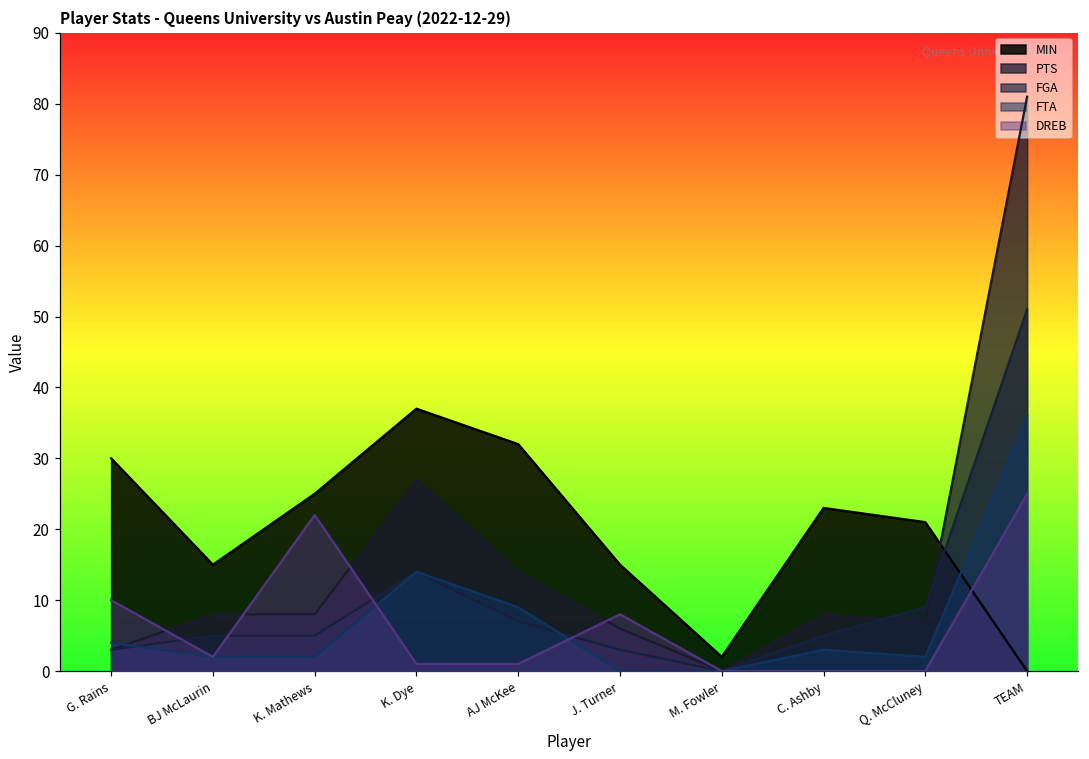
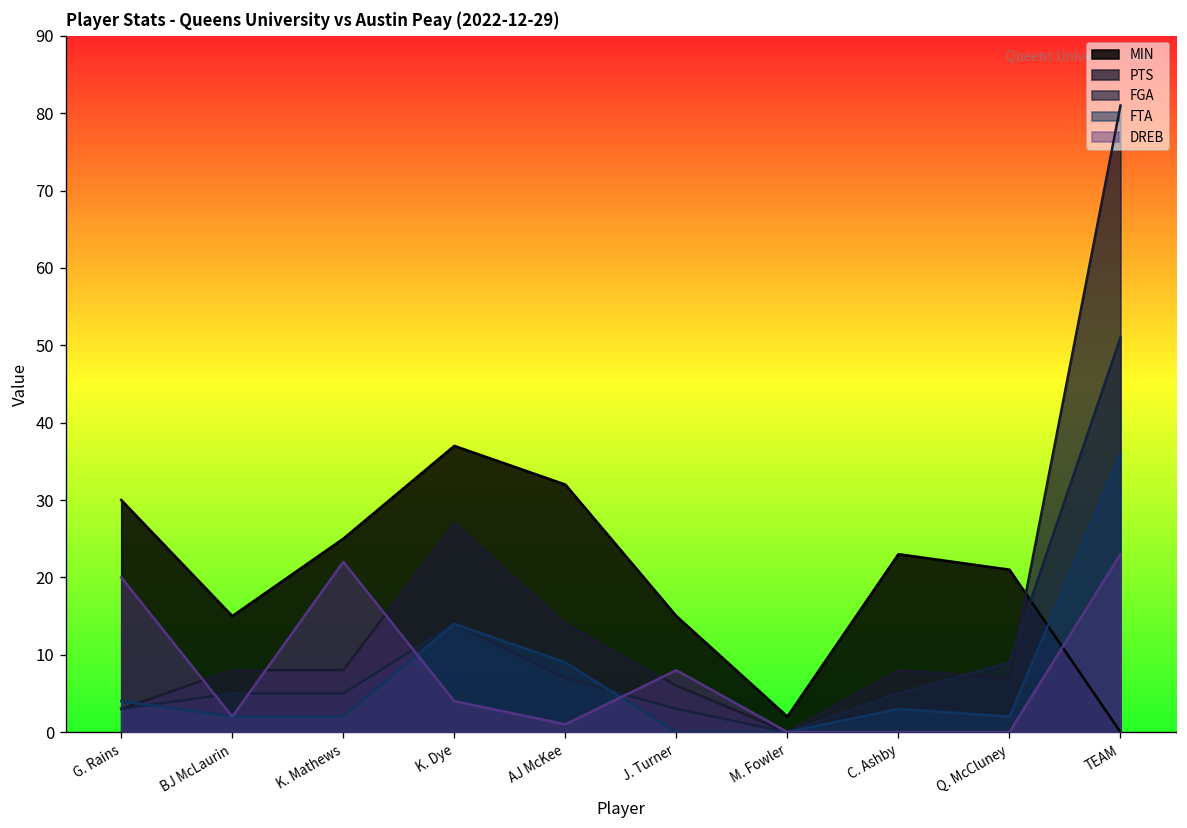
DREB, G. Rains: 10 -> 20
DREB, K. Dye: 1 -> 4
DREB, TEAM: 25 -> 23
